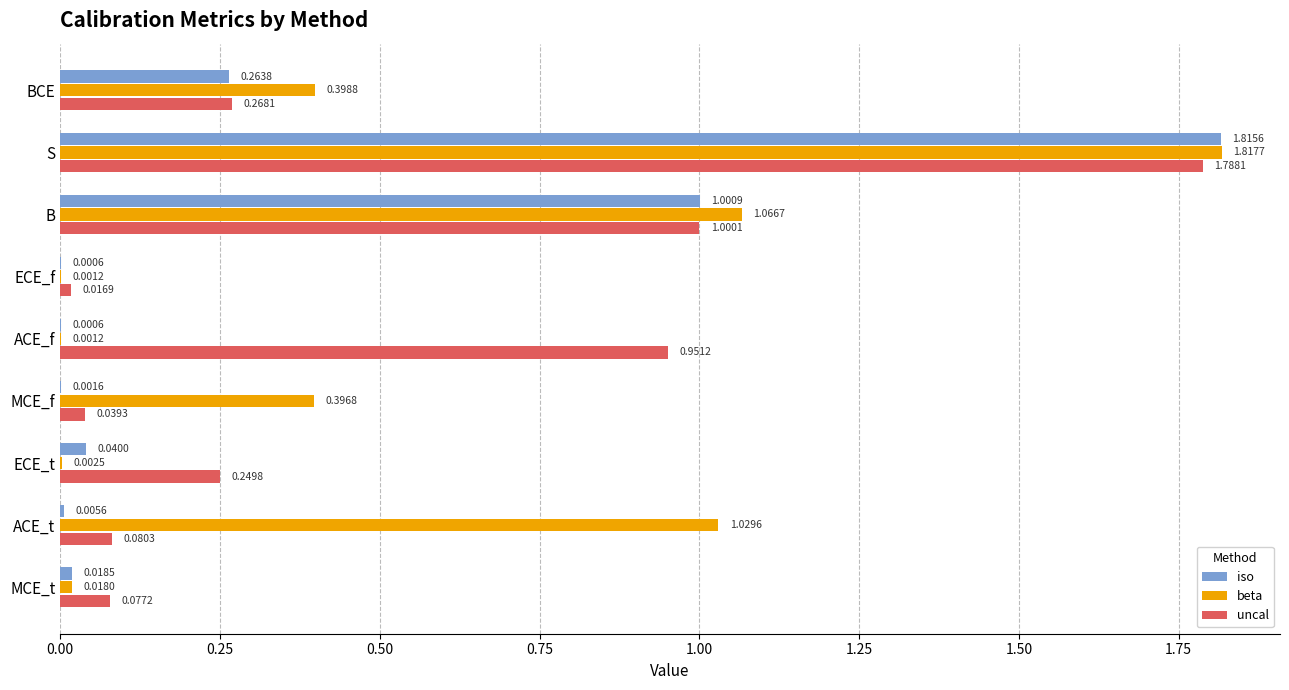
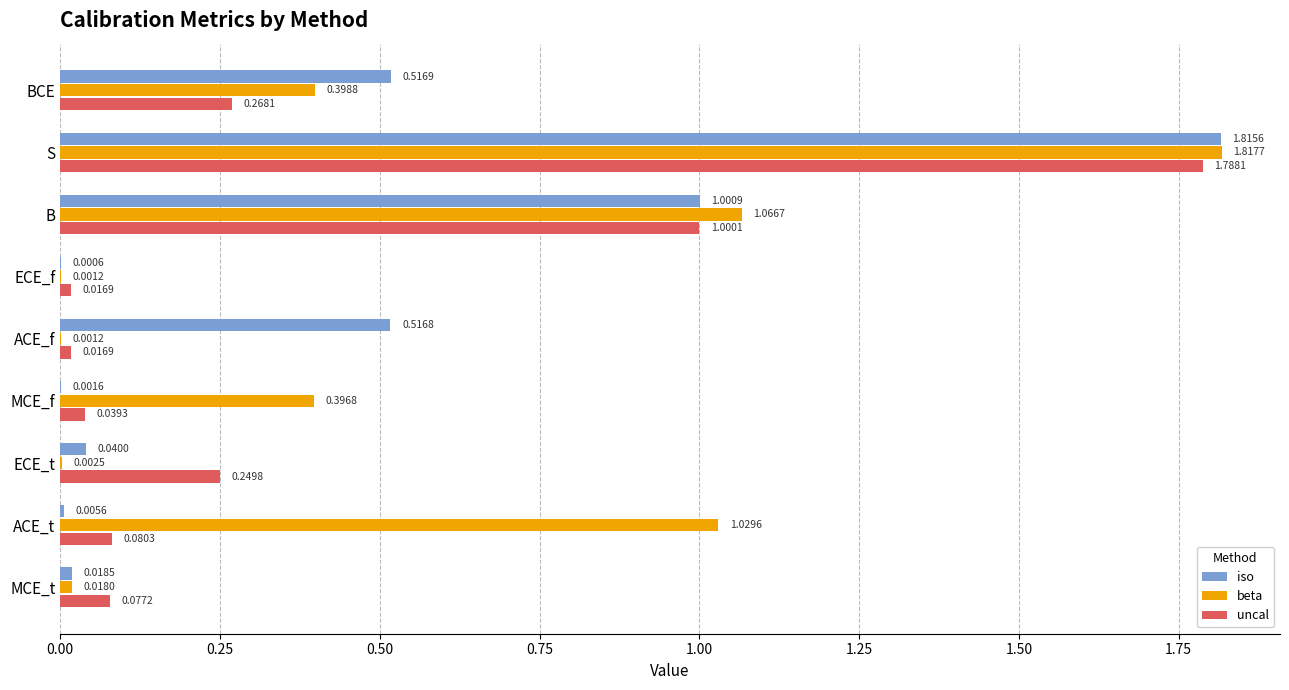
iso, BCE: 0.2638 -> 0.5169
iso, ACE_f: 0.0006 -> 0.5168
uncal, ACE_f: 0.9512 -> 0.0169
